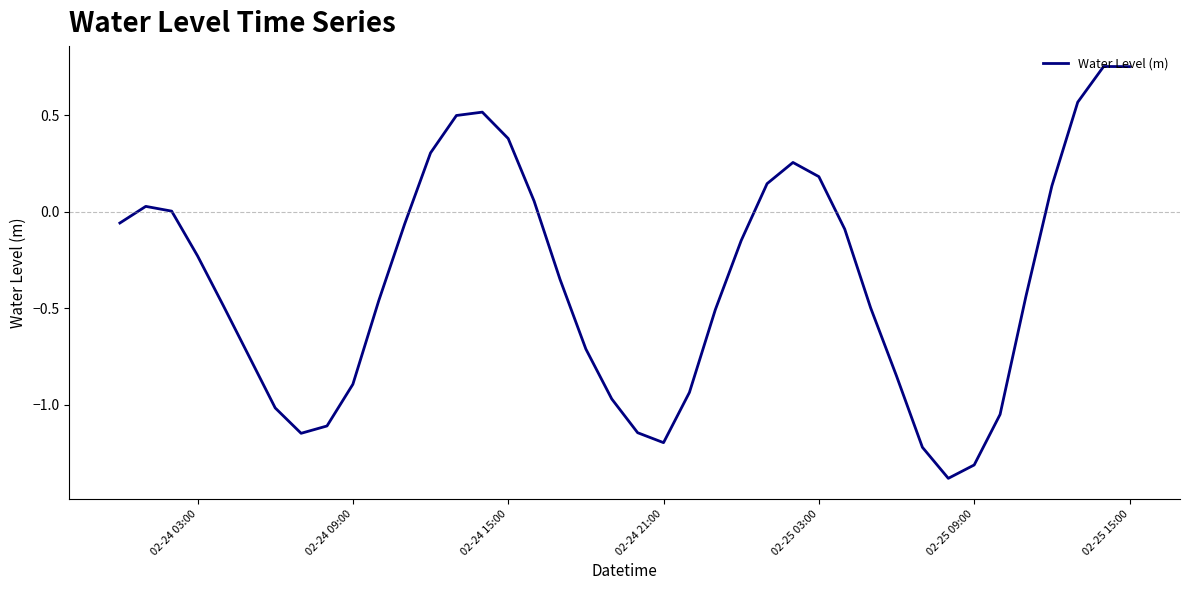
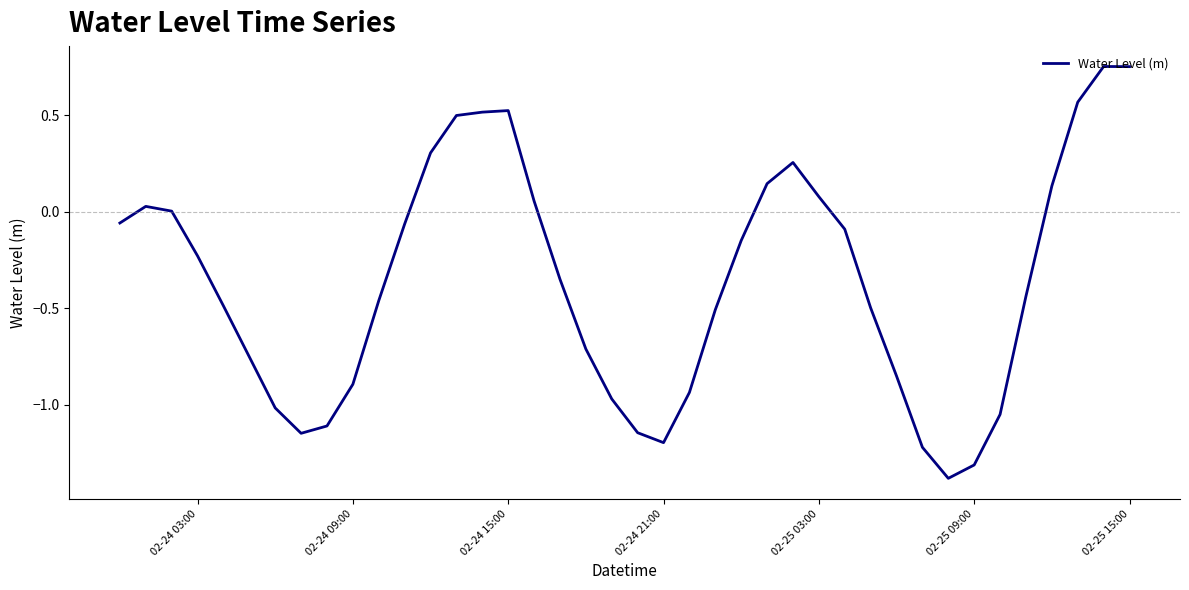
02-24 15:00: 0.38 -> 0.52
02-25 03:00: 0.18 -> 0.08
